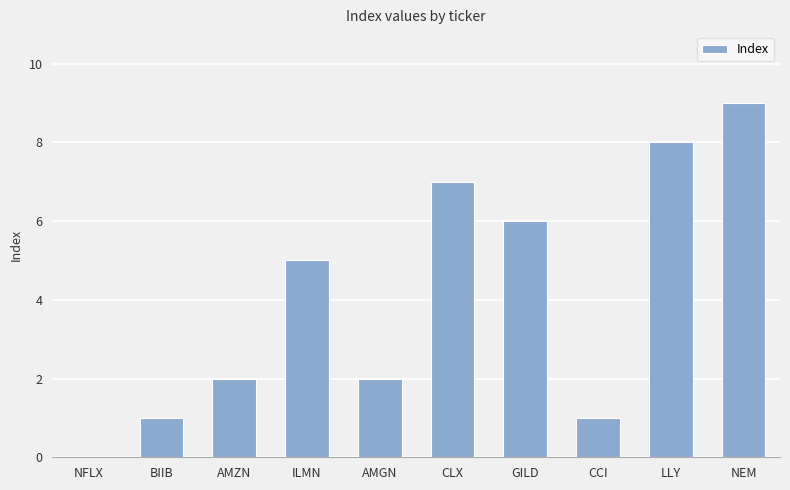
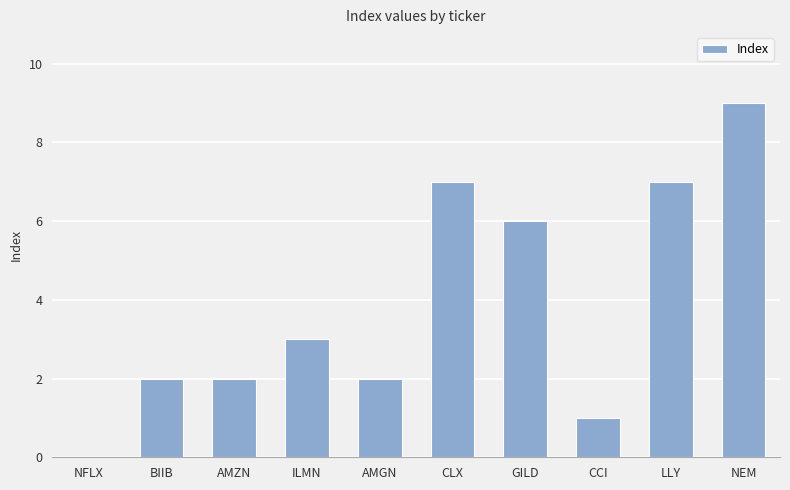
BIIB: 1 -> 2
ILMN: 5 -> 3
LLY: 8 -> 7
